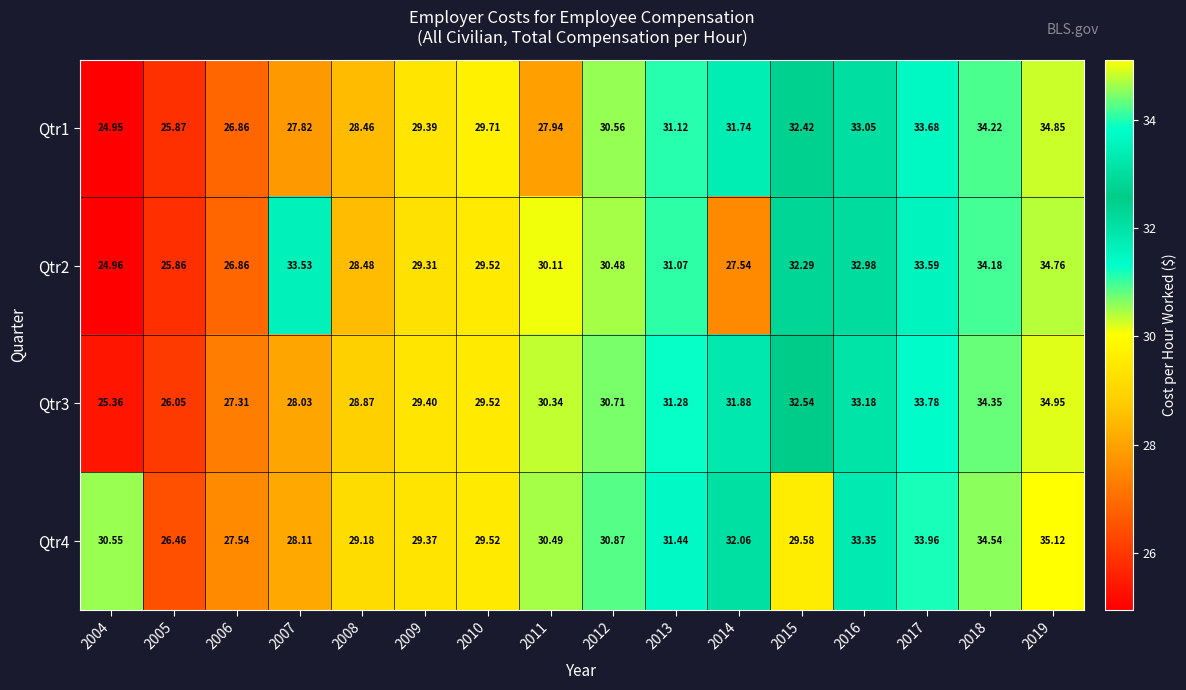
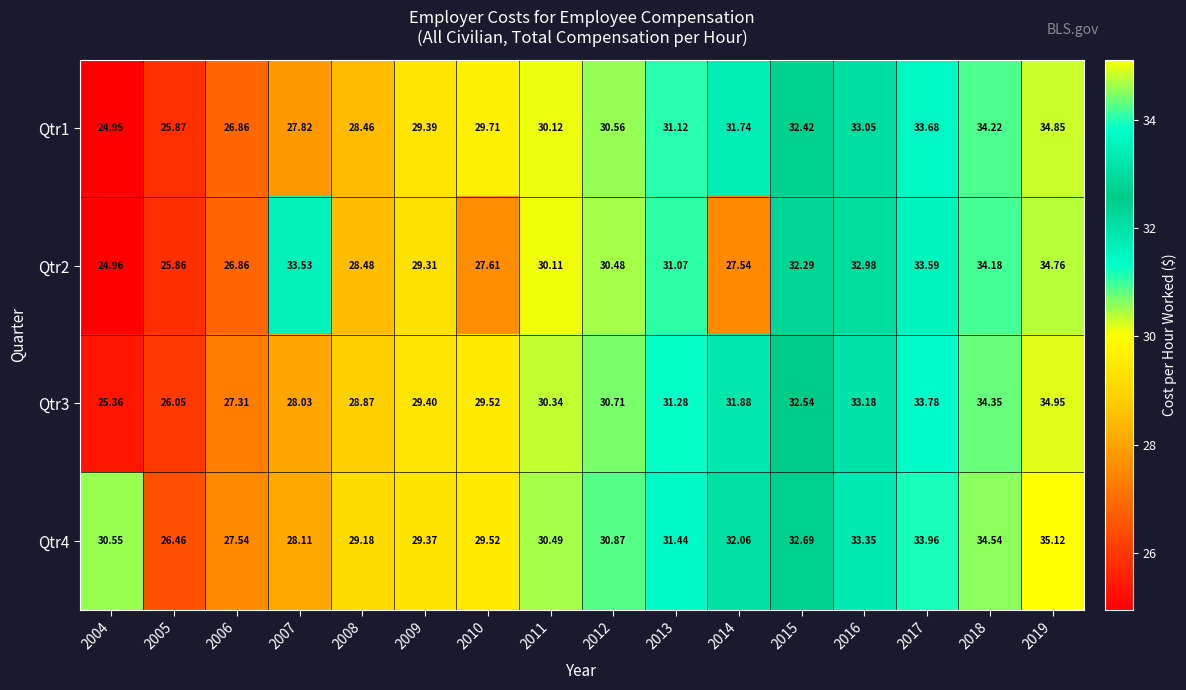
Qtr1, 2011: 27.94 -> 30.12
Qtr2, 2010: 29.52 -> 27.61
Qtr4, 2015: 29.58 -> 32.69
